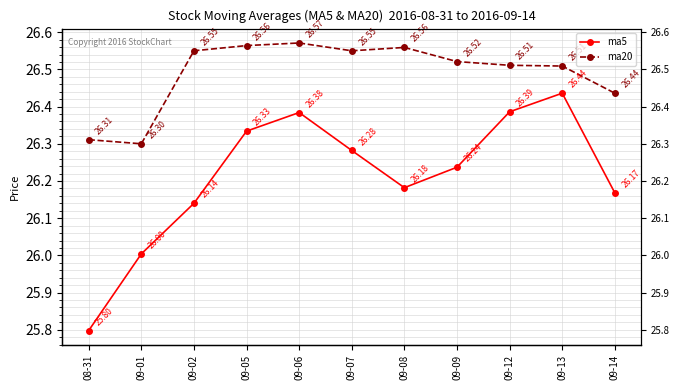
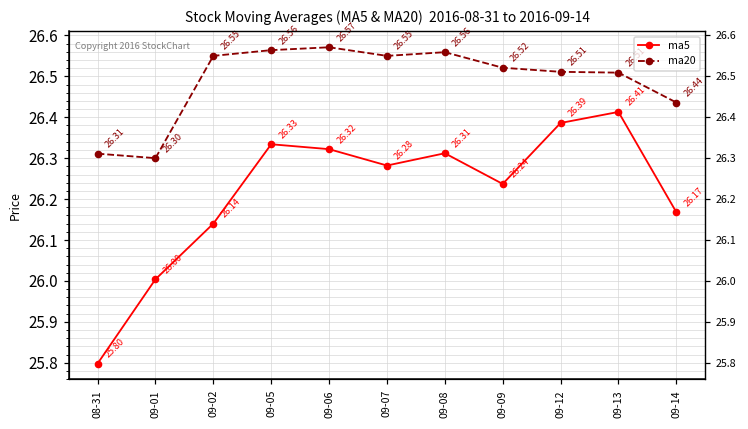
ma5, 09-06: 26.38 -> 26.32
ma5, 09-08: 26.18 -> 26.31
ma5, 09-13: 26.44 -> 26.41
